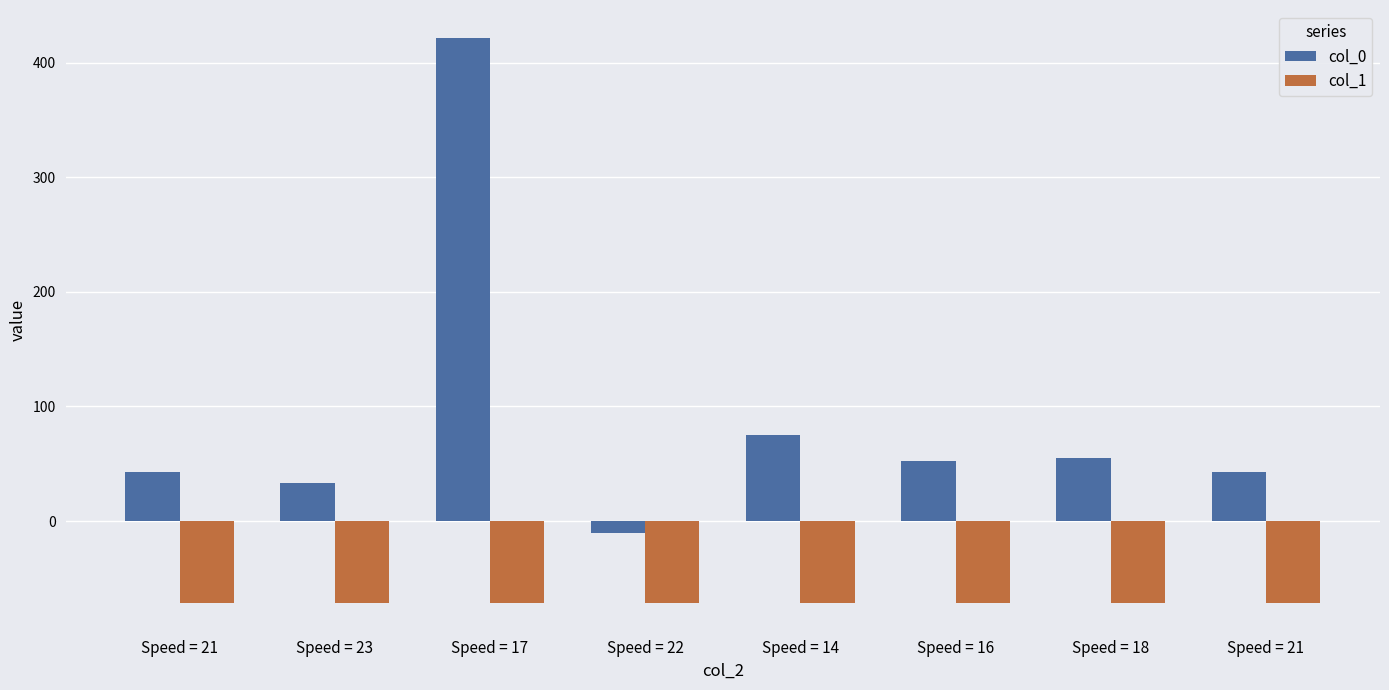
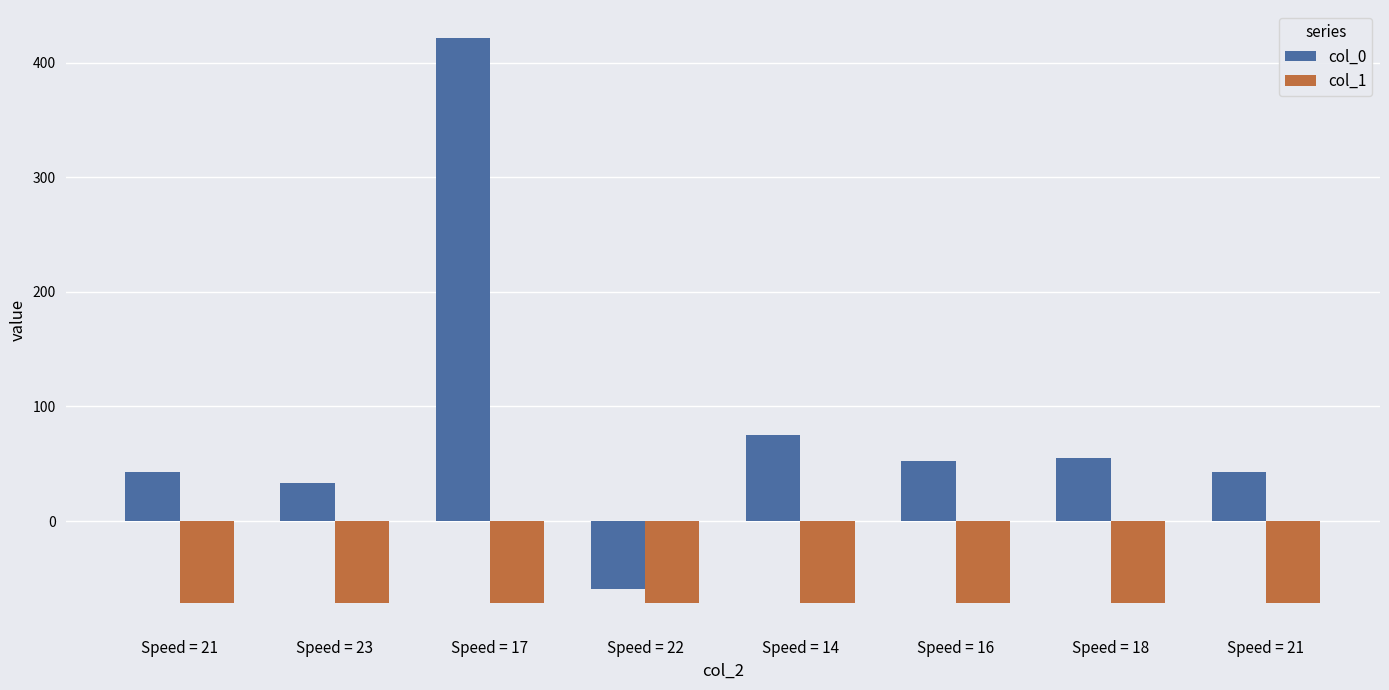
col_0, Speed = 22: -10 -> -59
